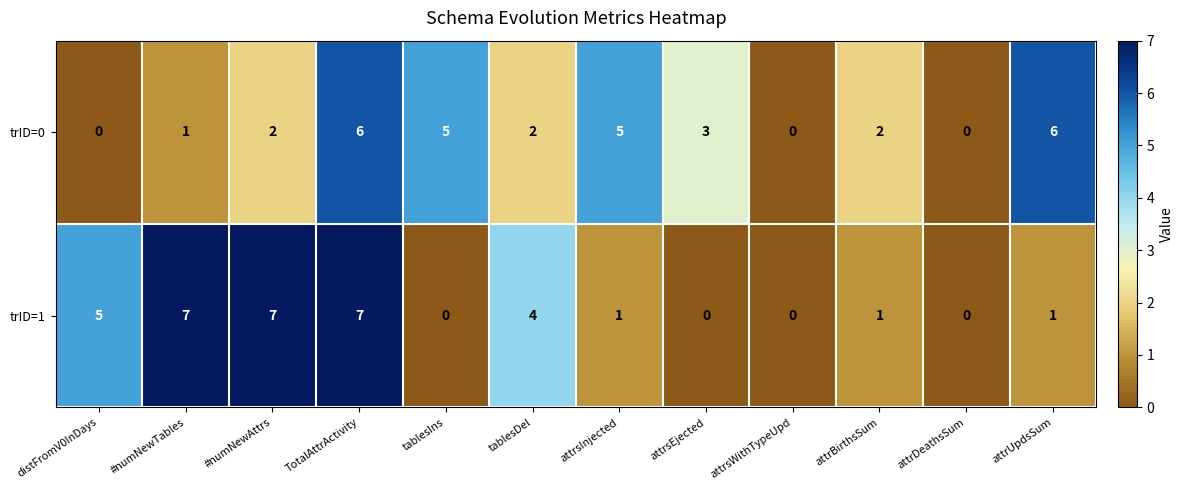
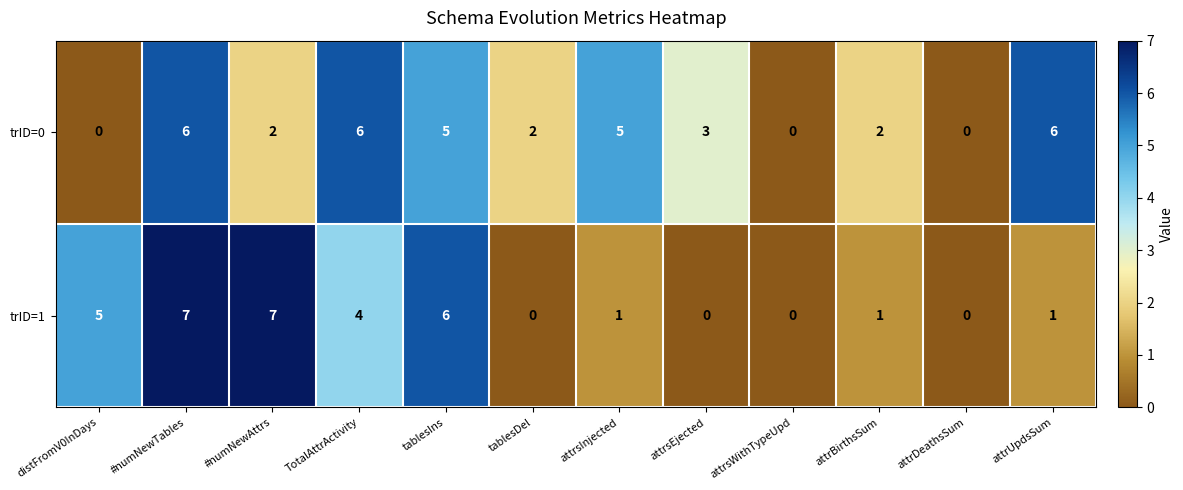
trID=0, #numNewTables: 1 -> 6
trID=1, TotalAttrActivity: 7 -> 4
trID=1, tablesIns: 0 -> 6
trID=1, tablesDel: 4 -> 0
